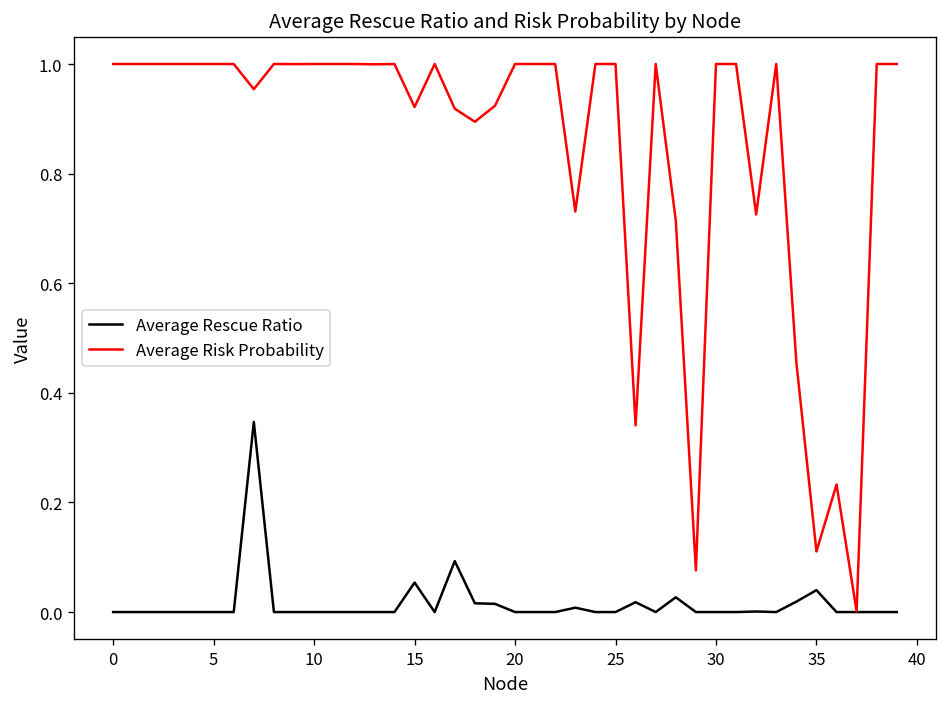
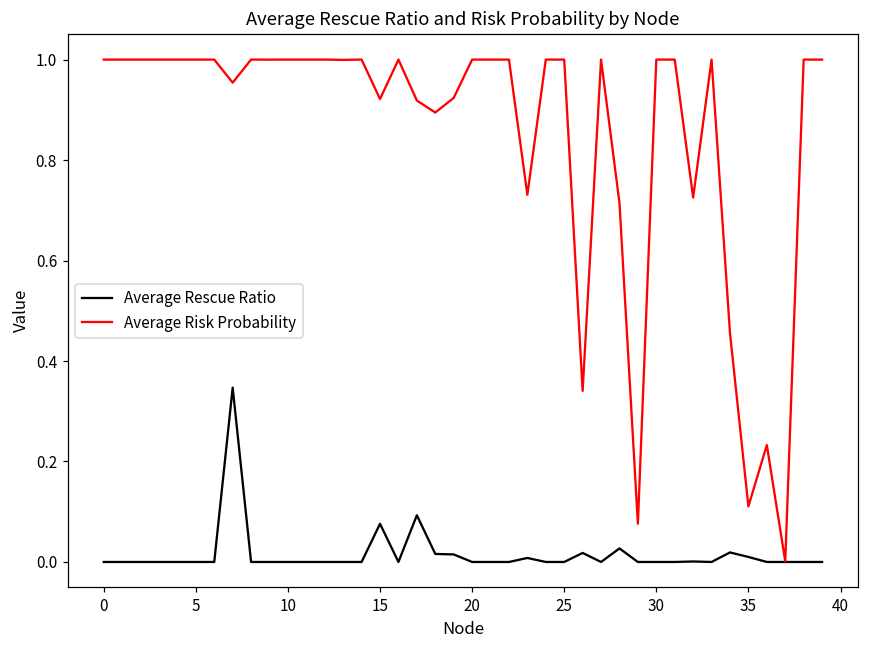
Average Rescue Ratio, 15: 0.05 -> 0.08
Average Rescue Ratio, 35: 0.04 -> 0.01
